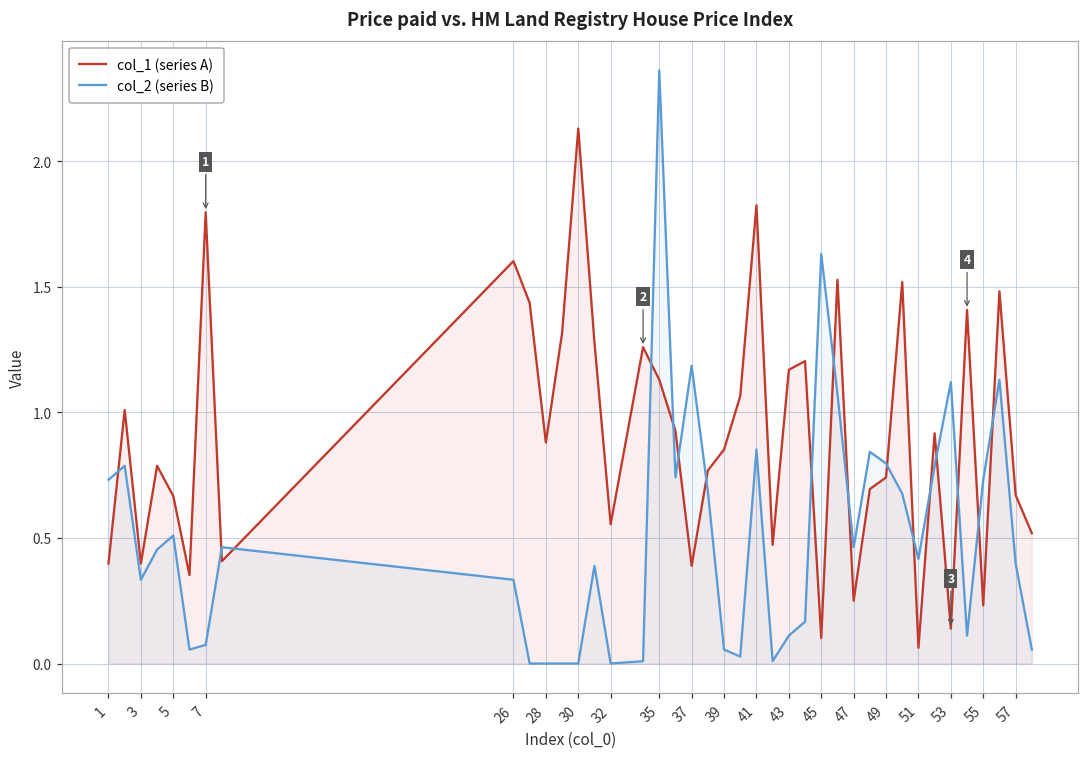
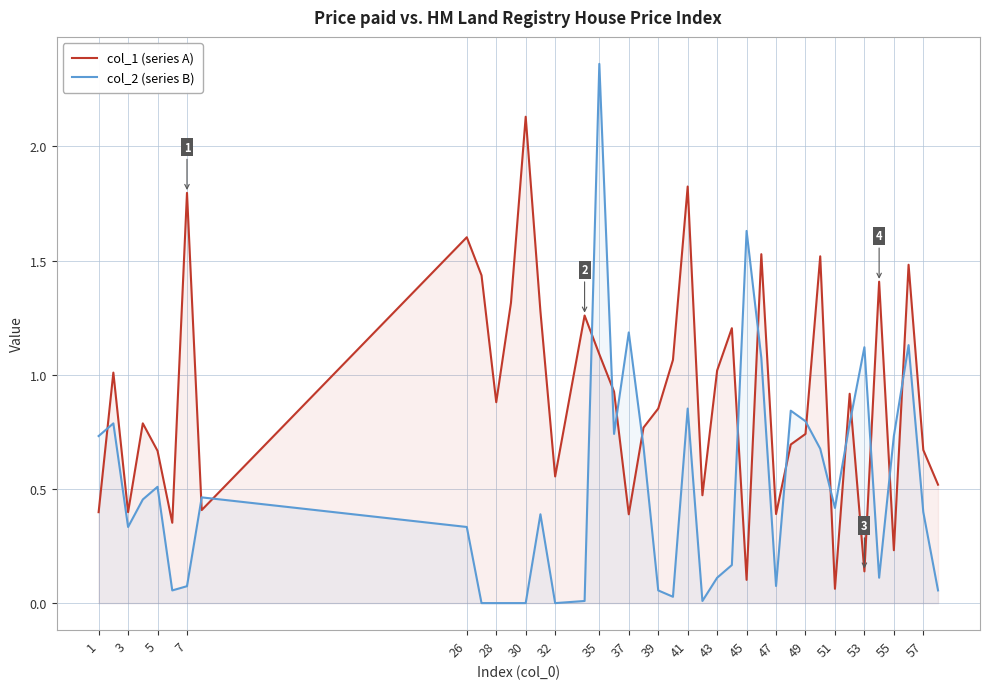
col_1 (series A), 35: 1.13 -> 1.09
col_1 (series A), 43: 1.17 -> 1.02
col_1 (series A), 47: 0.25 -> 0.39
col_2 (series B), 47: 0.46 -> 0.07
